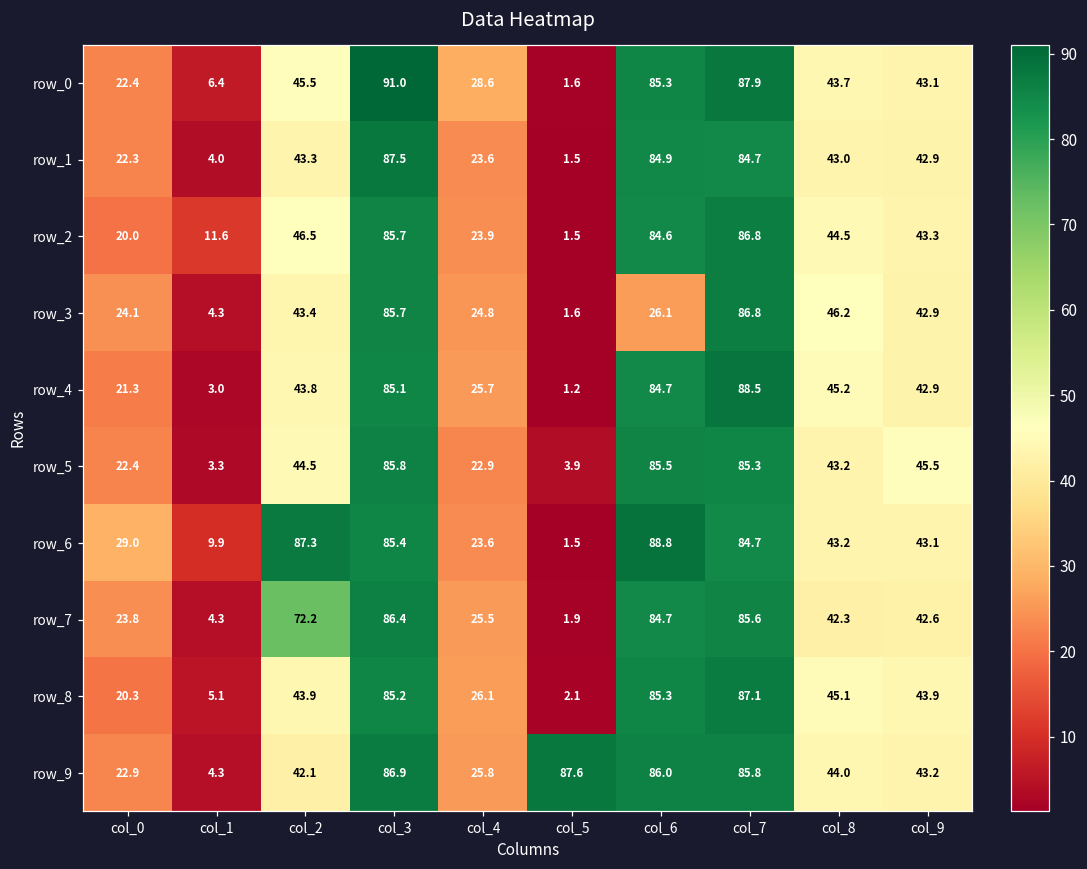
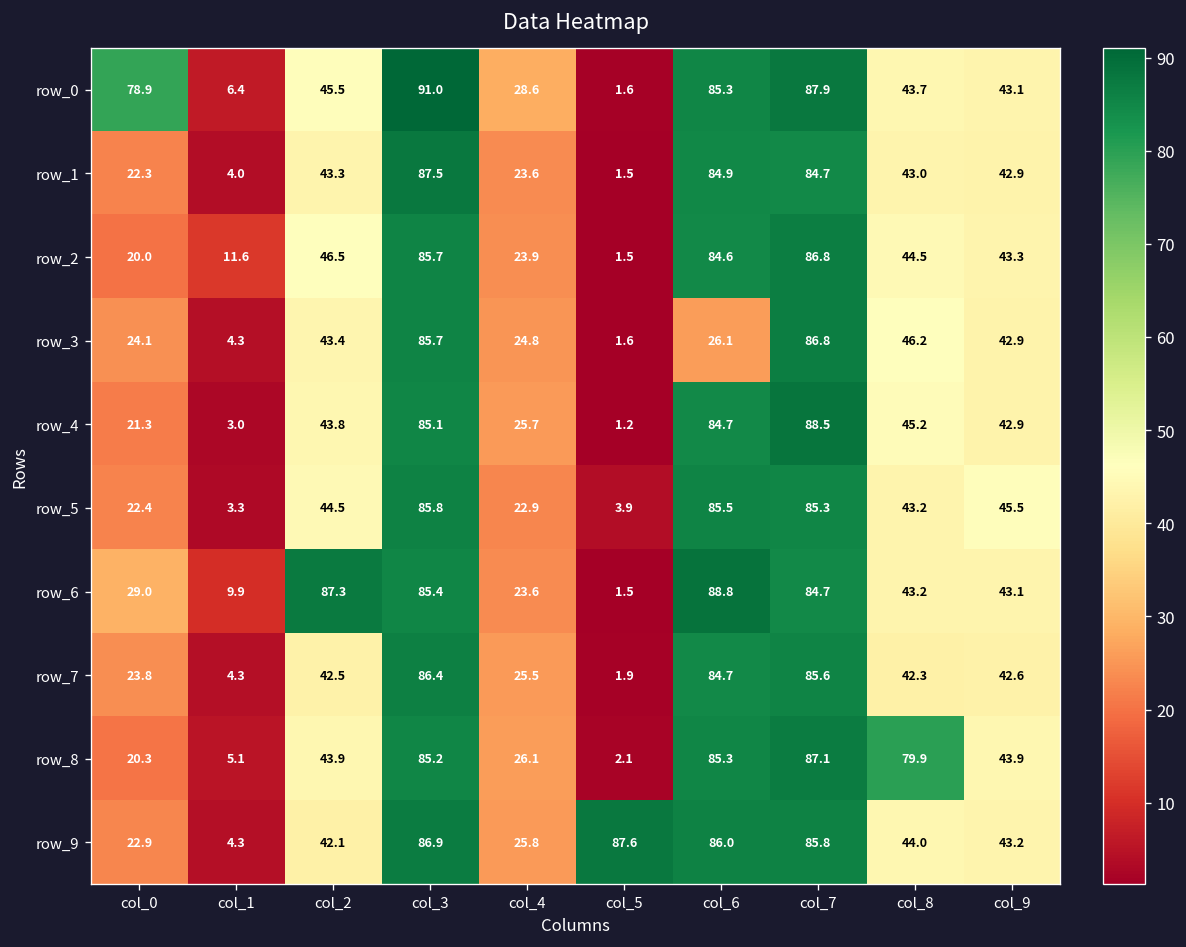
row_0, col_0: 22.4 -> 78.9
row_7, col_2: 72.2 -> 42.5
row_8, col_8: 45.1 -> 79.9
